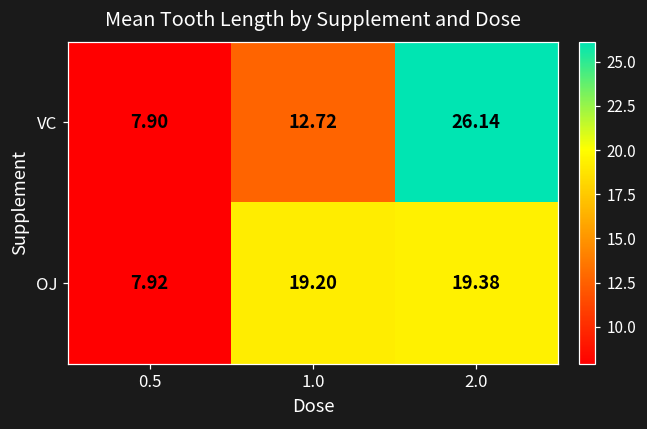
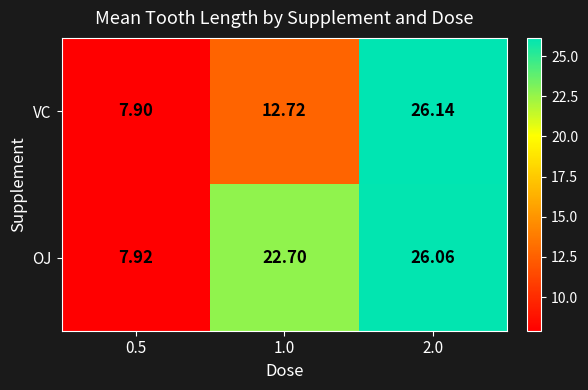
OJ, 1.0: 19.20 -> 22.70
OJ, 2.0: 19.38 -> 26.06
